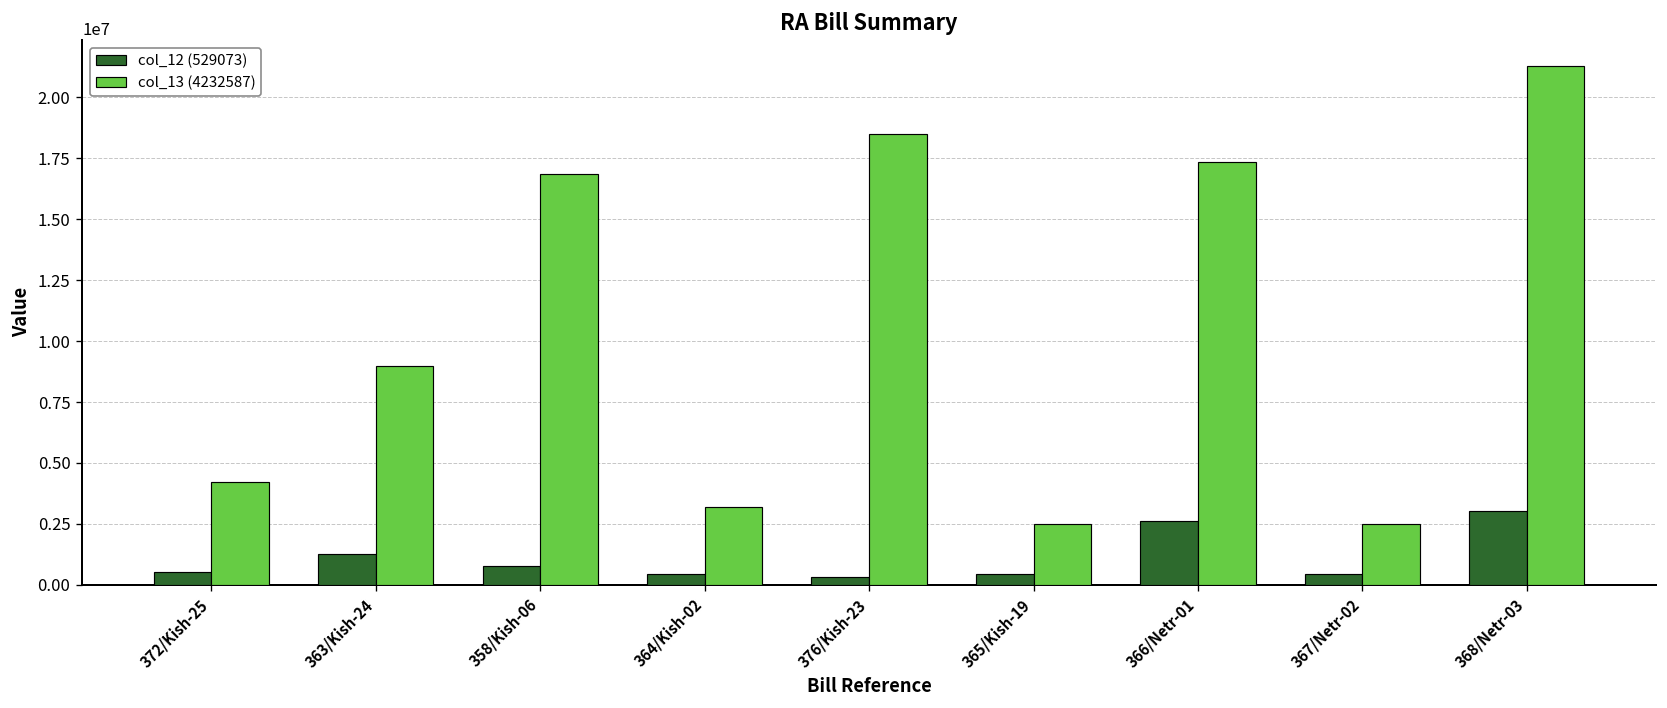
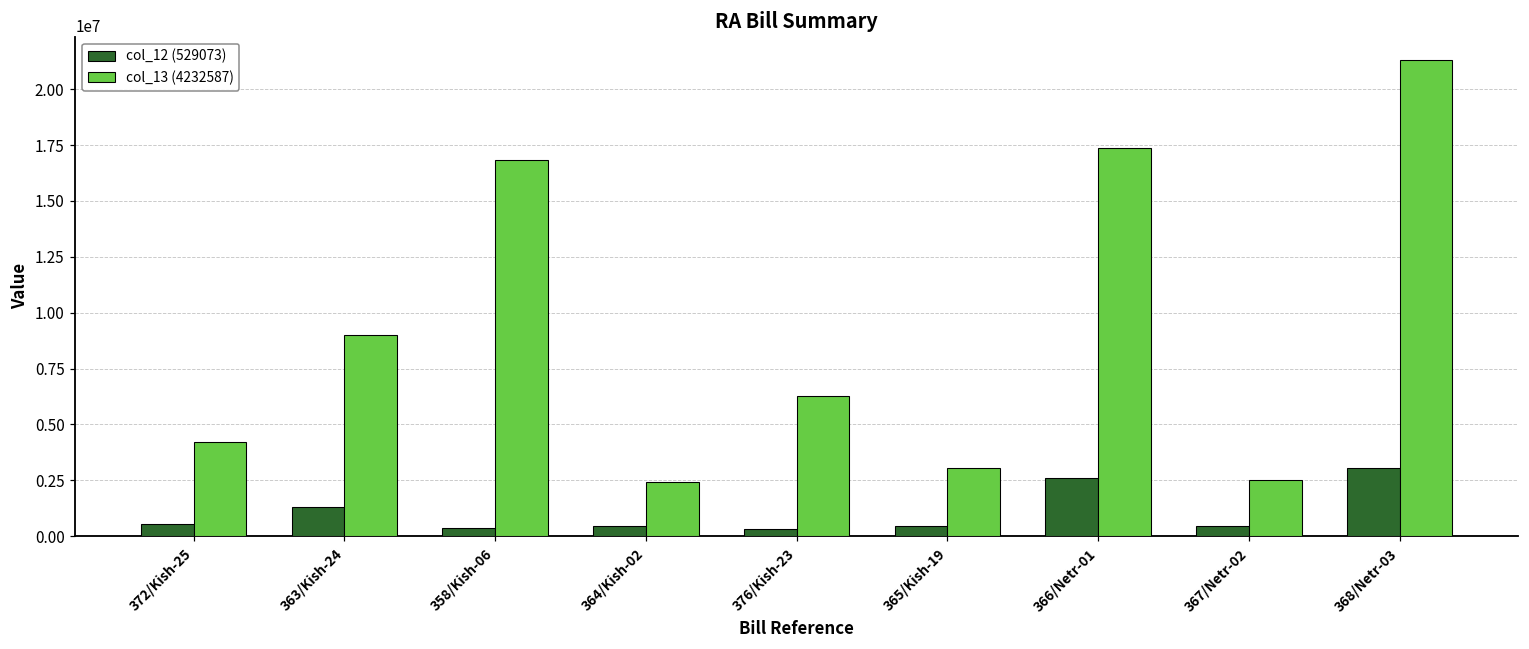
col_12 (529073), 358/Kish-06: 800000 -> 300000
col_13 (4232587), 364/Kish-02: 3200000 -> 2400000
col_13 (4232587), 376/Kish-23: 18500000 -> 6300000
col_13 (4232587), 365/Kish-19: 2500000 -> 3100000
